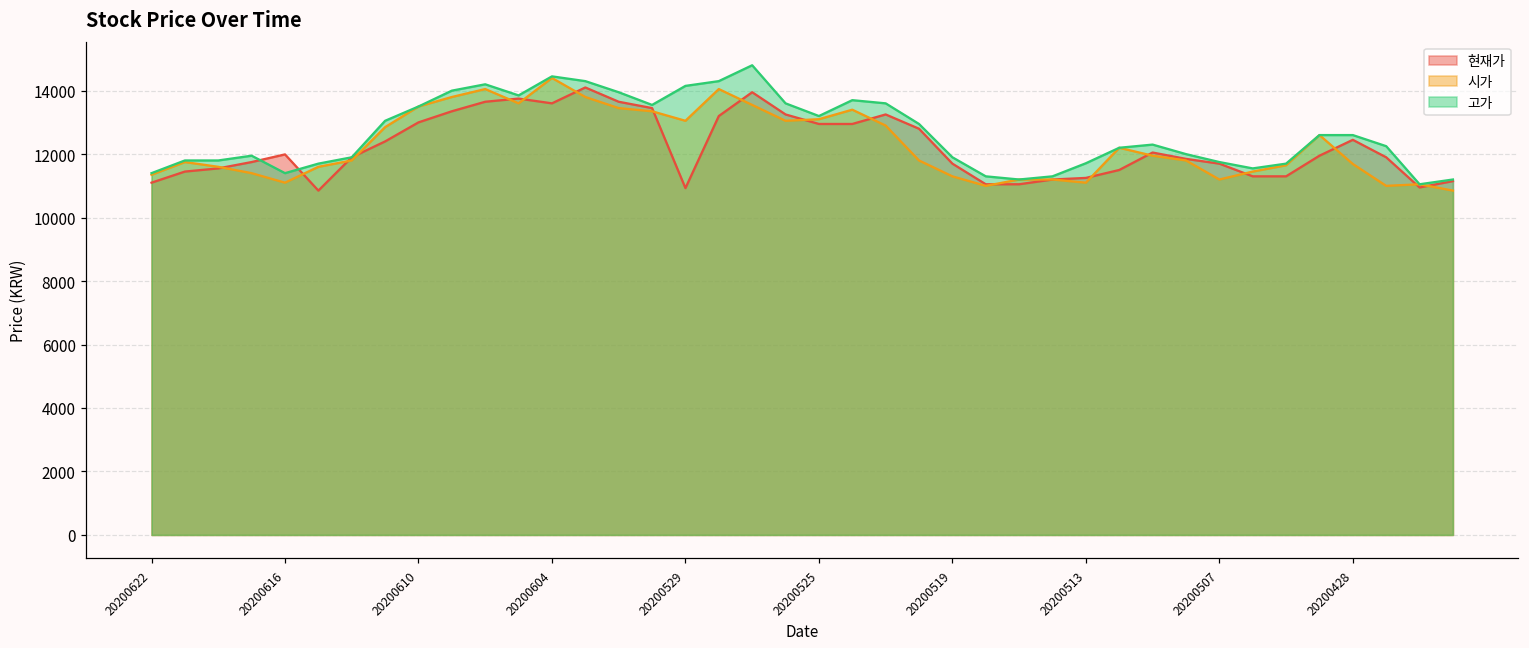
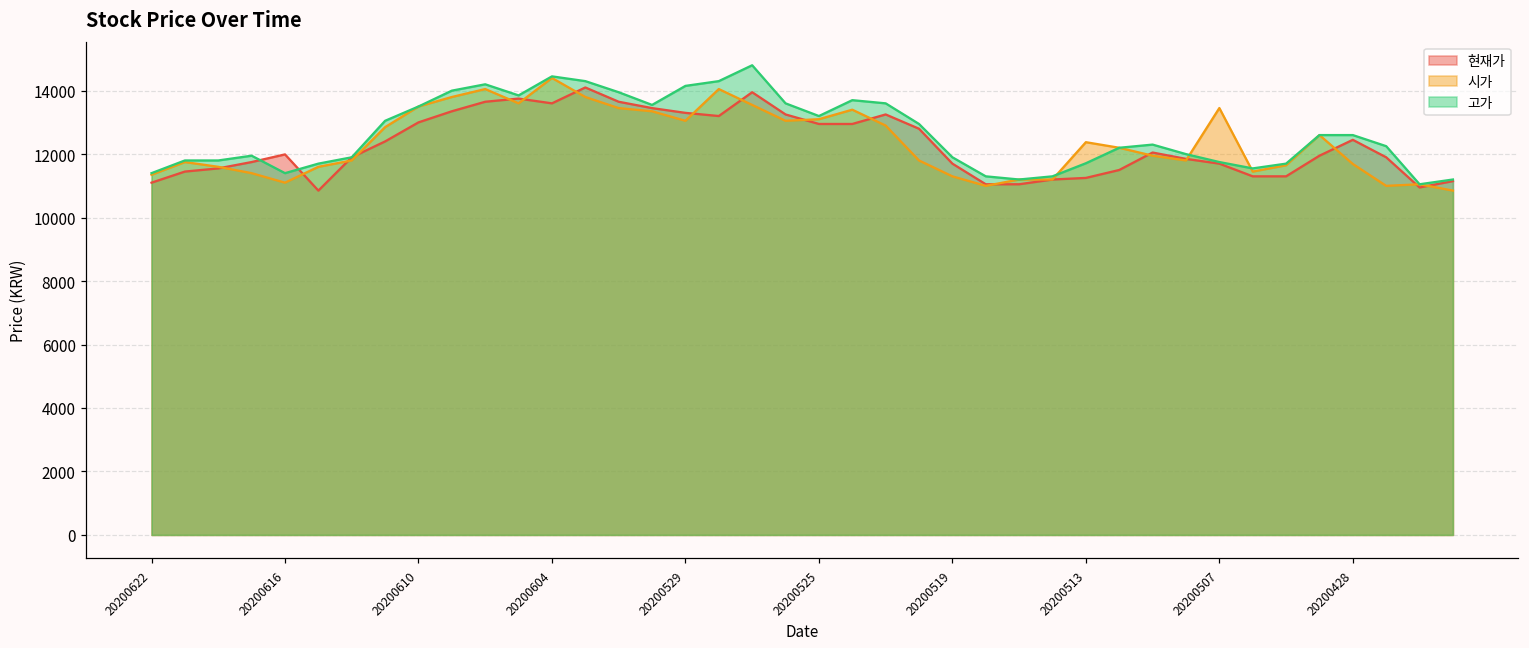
현재가, 20200529: 10900 -> 13300
시가, 20200513: 11100 -> 12400
시가, 20200507: 11200 -> 13500
